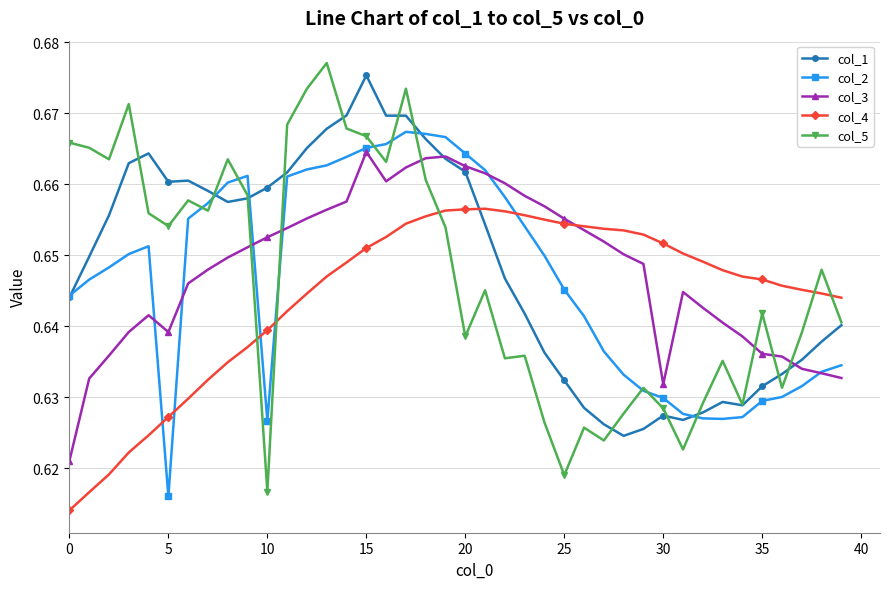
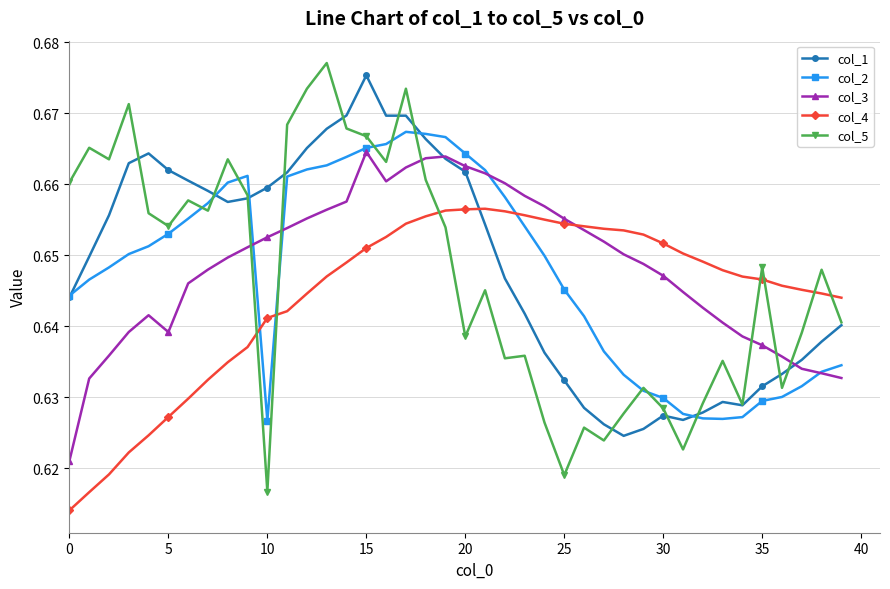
col_5, 0: 0.666 -> 0.660
col_1, 5: 0.660 -> 0.662
col_2, 5: 0.616 -> 0.653
col_4, 10: 0.639 -> 0.641
col_3, 30: 0.632 -> 0.647
col_3, 35: 0.636 -> 0.637
col_5, 35: 0.642 -> 0.648
